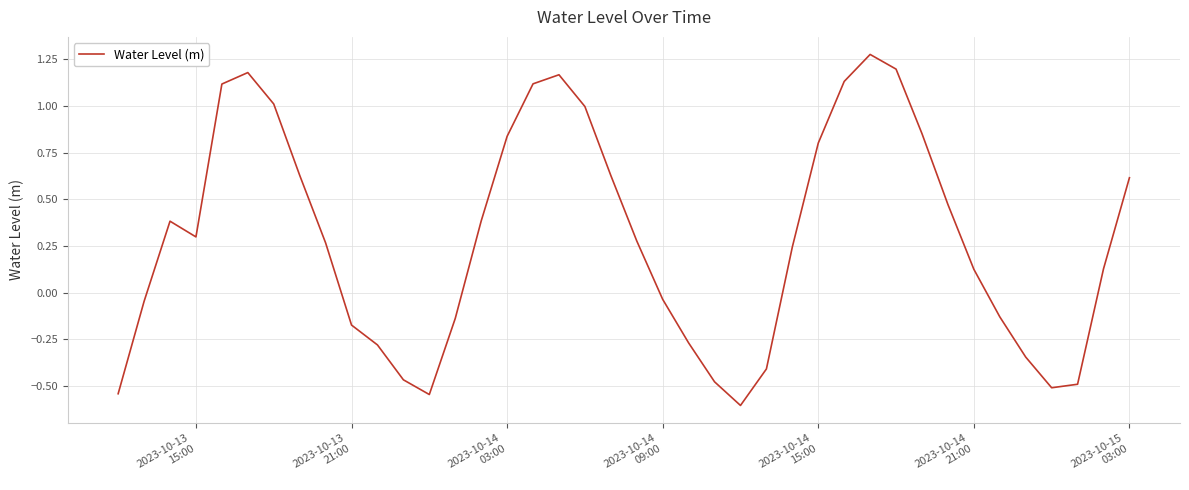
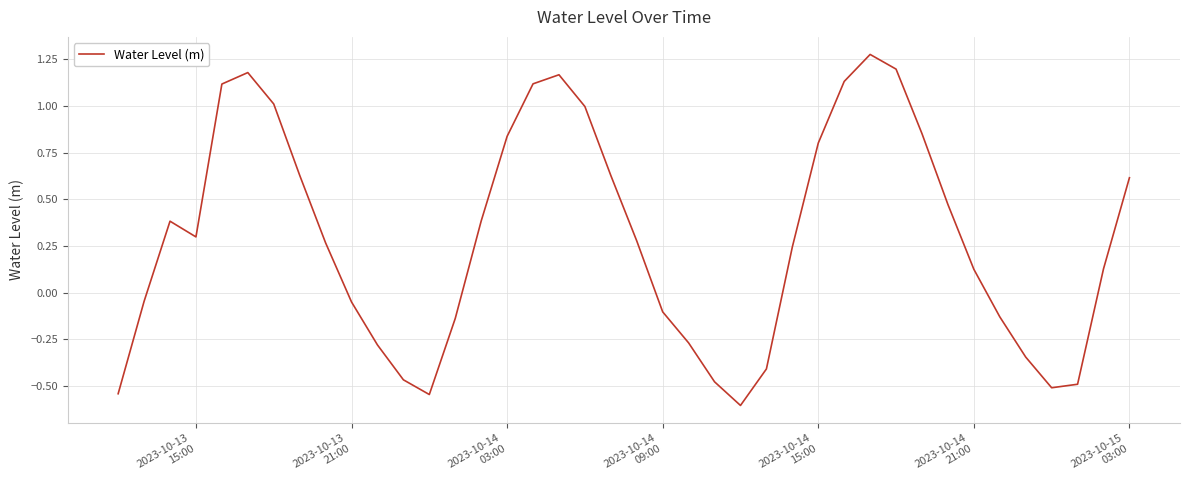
2023-10-13 21:00: -0.17 -> -0.05
2023-10-14 09:00: -0.04 -> -0.10
